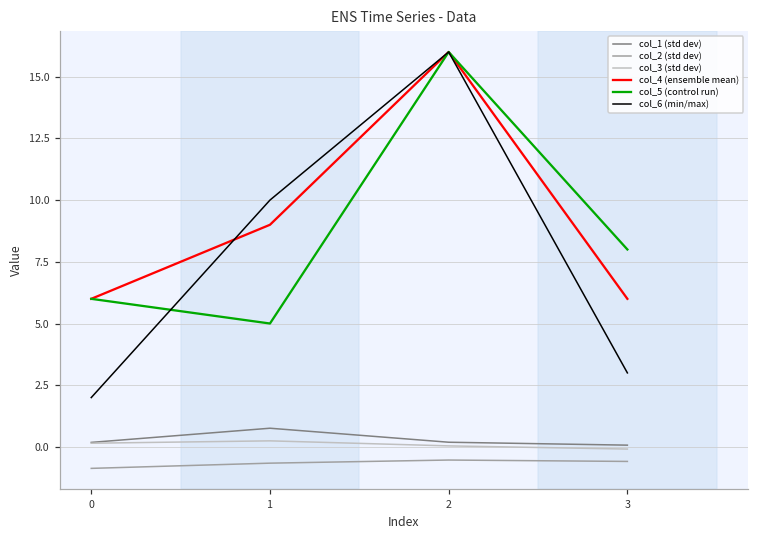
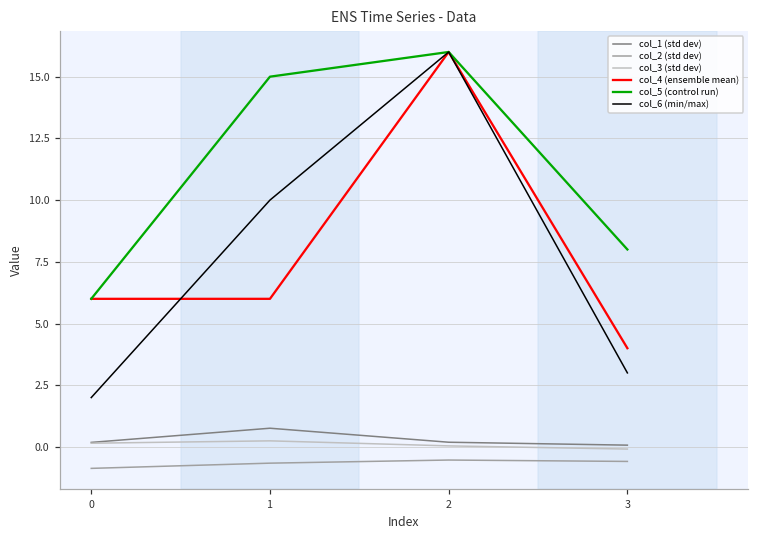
col_4 (ensemble mean), 1: 9 -> 6
col_5 (control run), 1: 5 -> 15
col_4 (ensemble mean), 3: 6 -> 4
